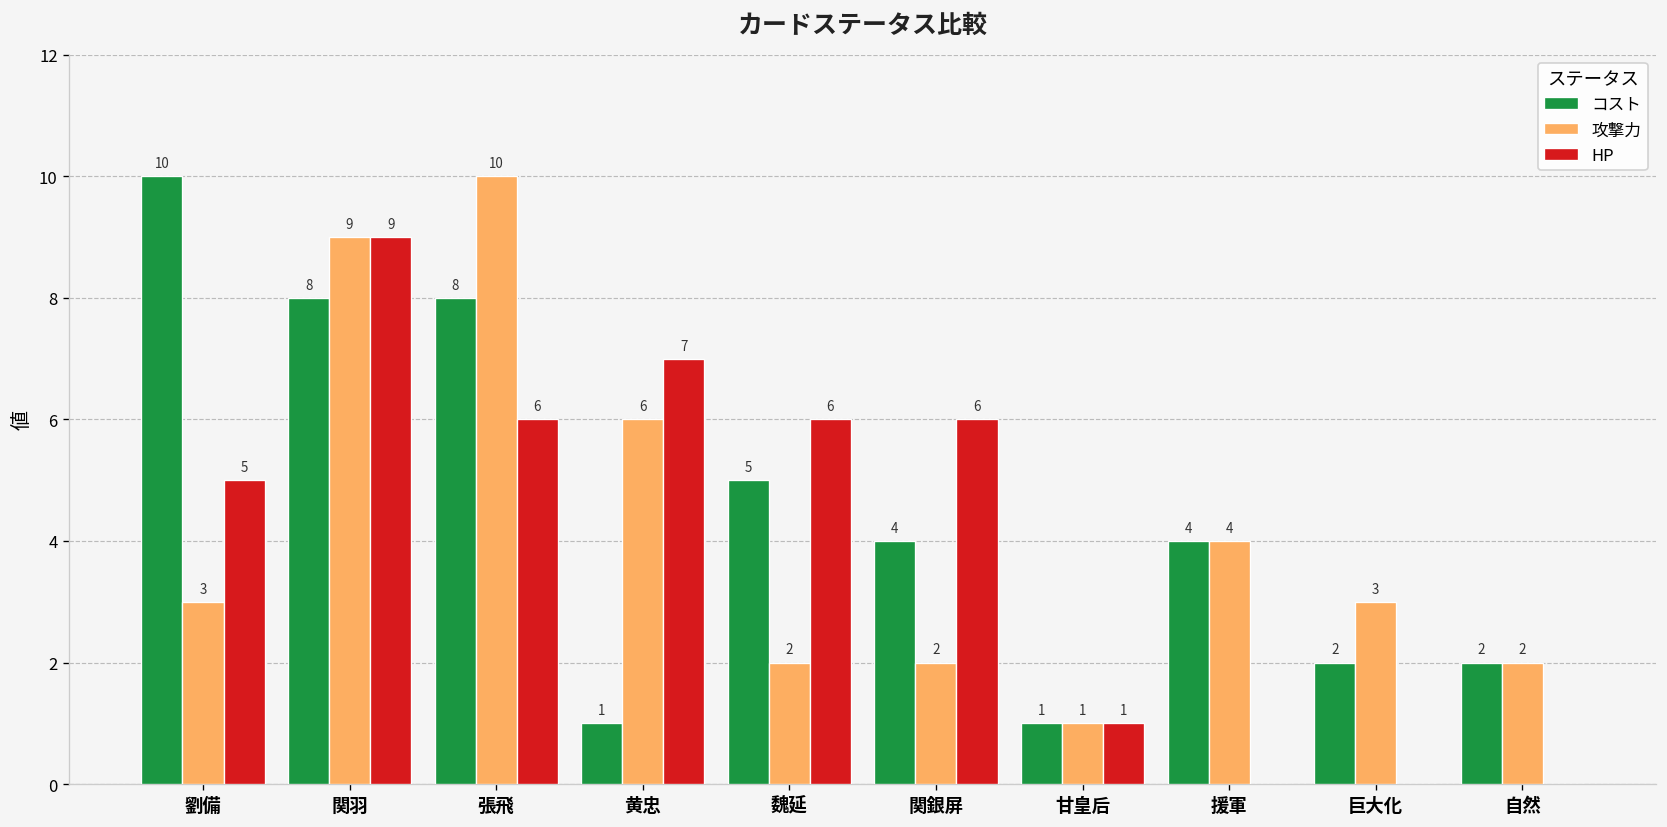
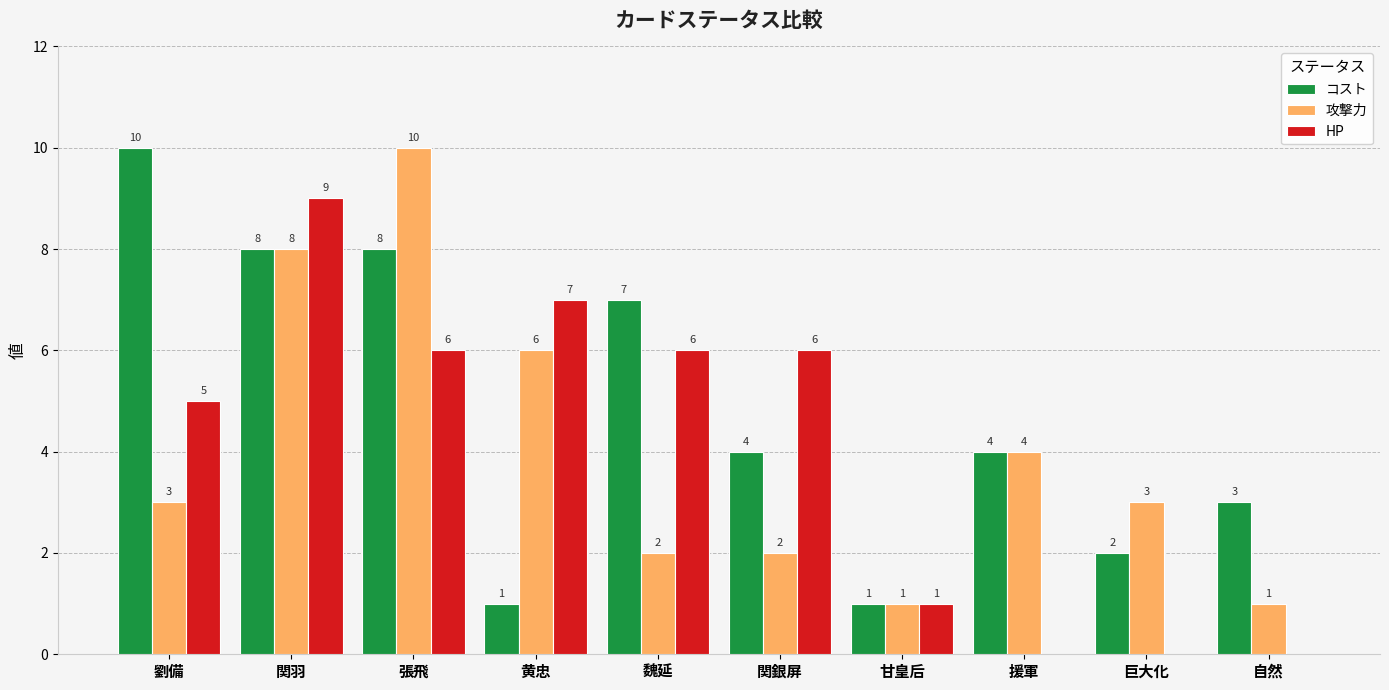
攻撃力, 関羽: 9 -> 8
コスト, 魏延: 5 -> 7
コスト, 自然: 2 -> 3
攻撃力, 自然: 2 -> 1
